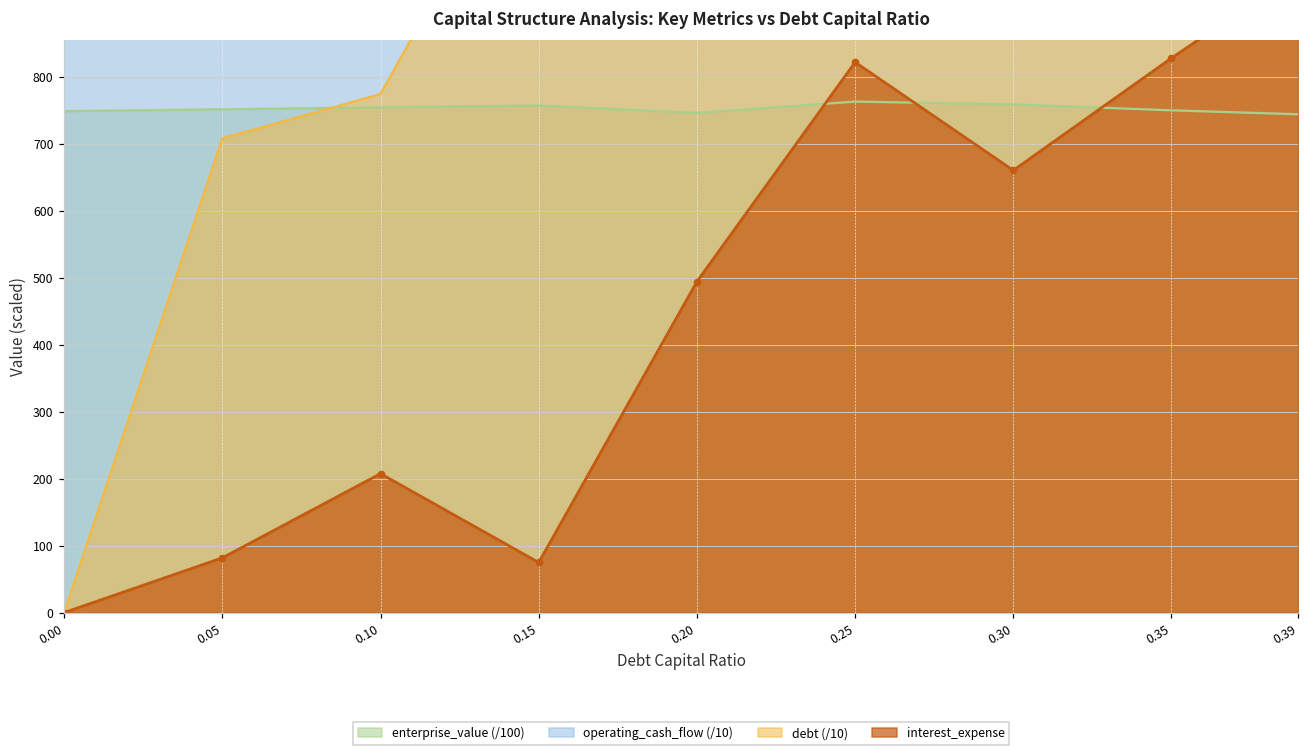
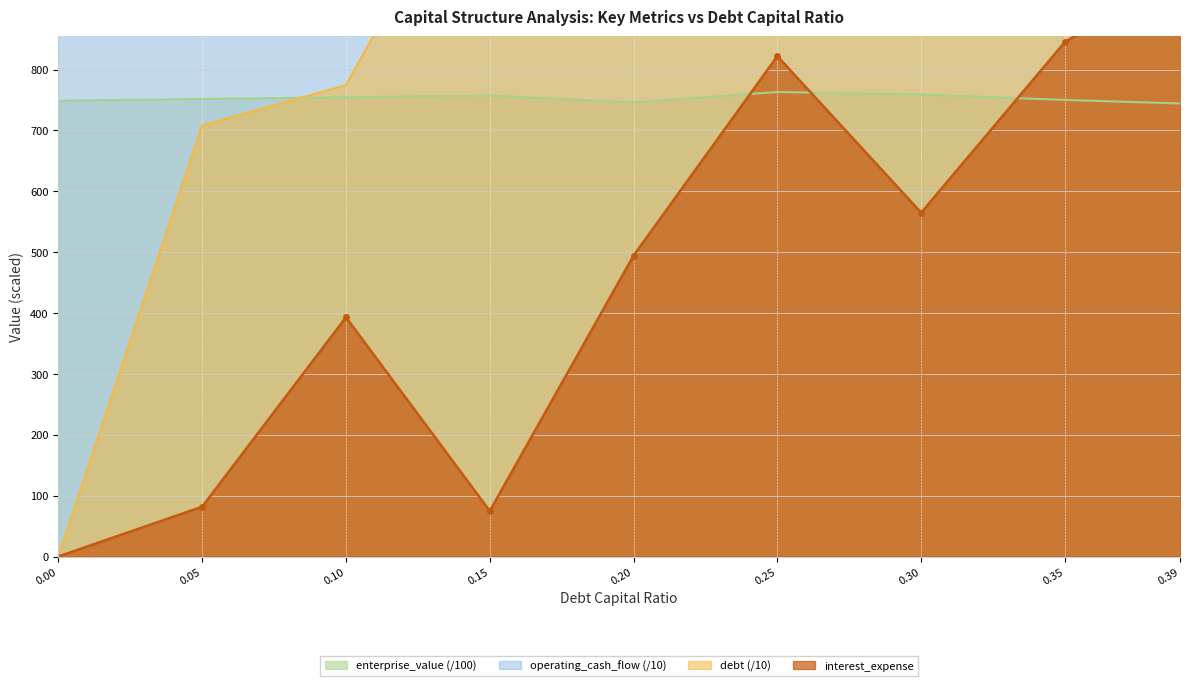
interest_expense, 0.10: 210 -> 390
interest_expense, 0.30: 660 -> 560
interest_expense, 0.35: 830 -> 850
